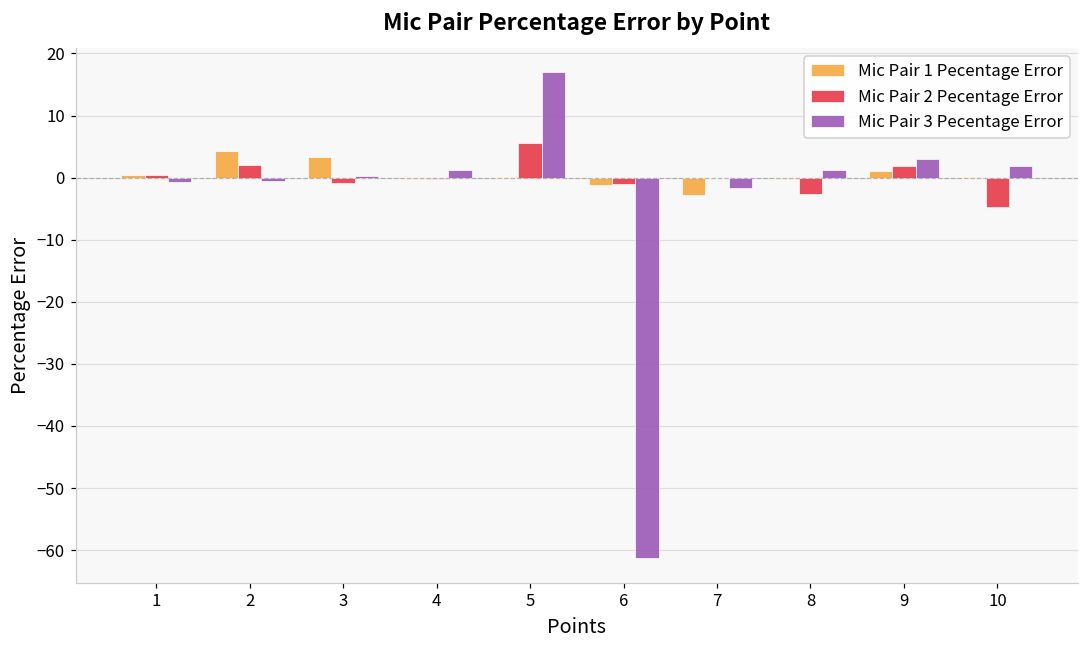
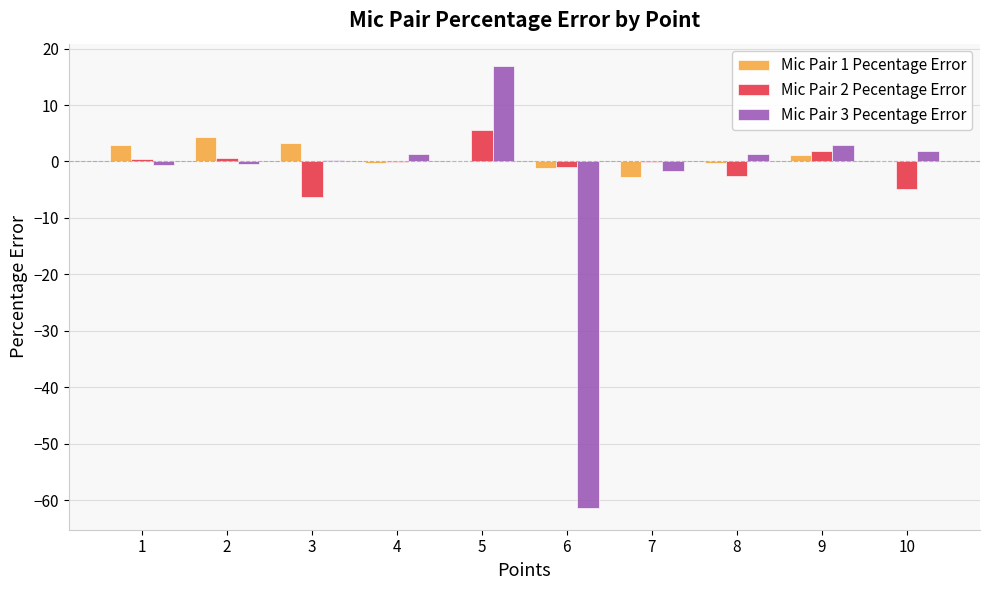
Mic Pair 1 Pecentage Error, 1: 0 -> 3
Mic Pair 2 Pecentage Error, 2: 2 -> 1
Mic Pair 2 Pecentage Error, 3: -1 -> -6
